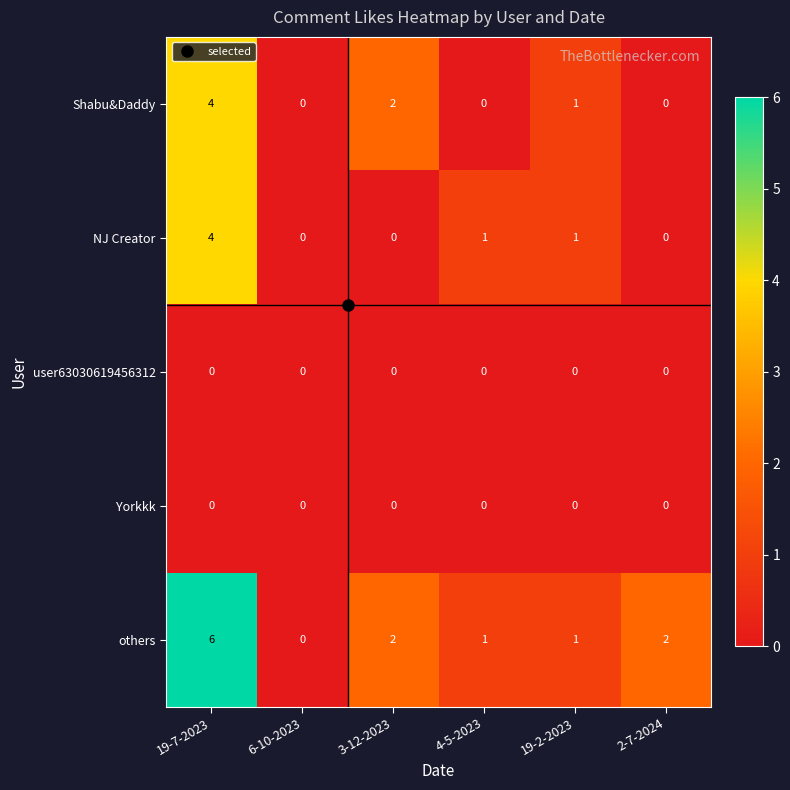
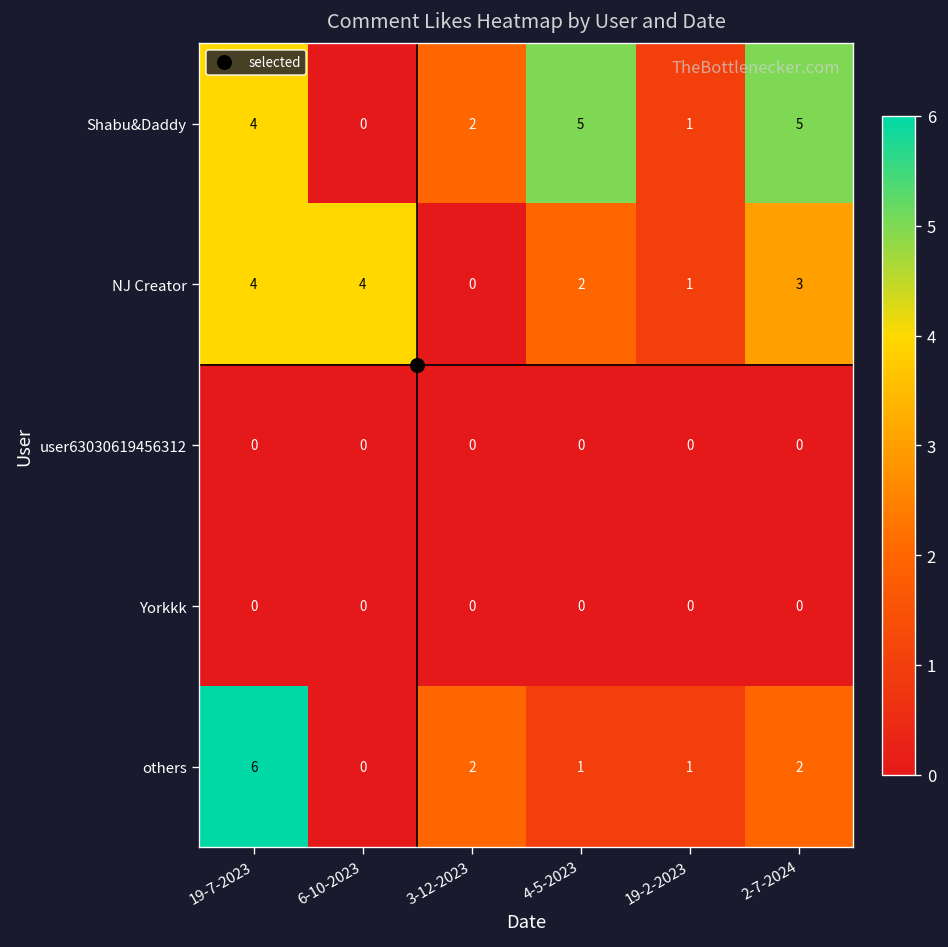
Shabu&Daddy, 4-5-2023: 0 -> 5
Shabu&Daddy, 2-7-2024: 0 -> 5
NJ Creator, 6-10-2023: 0 -> 4
NJ Creator, 4-5-2023: 1 -> 2
NJ Creator, 2-7-2024: 0 -> 3
